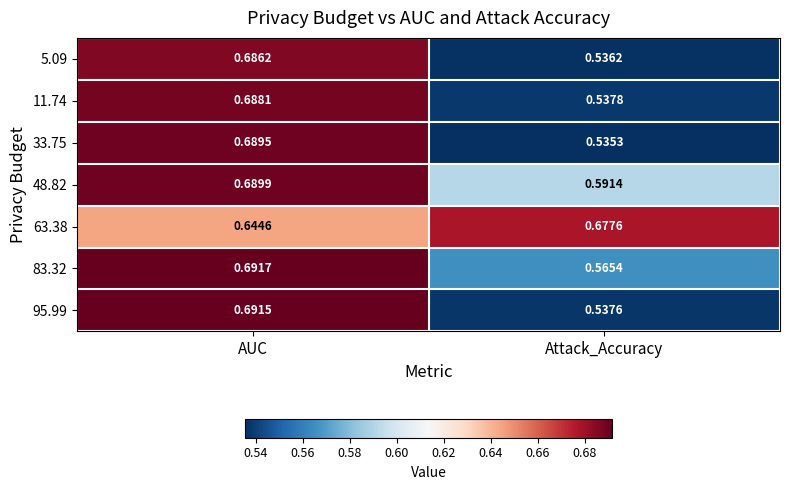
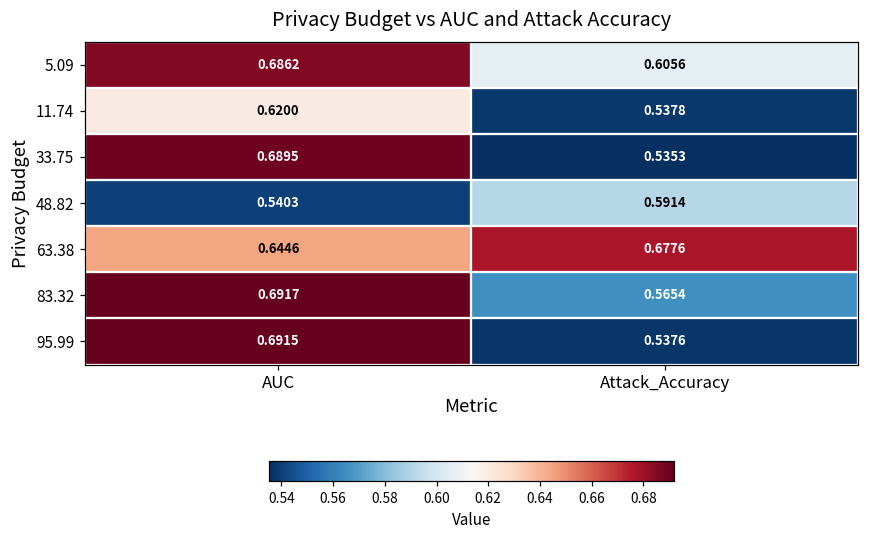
5.09, Attack_Accuracy: 0.5362 -> 0.6056
11.74, AUC: 0.6881 -> 0.6200
48.82, AUC: 0.6899 -> 0.5403
